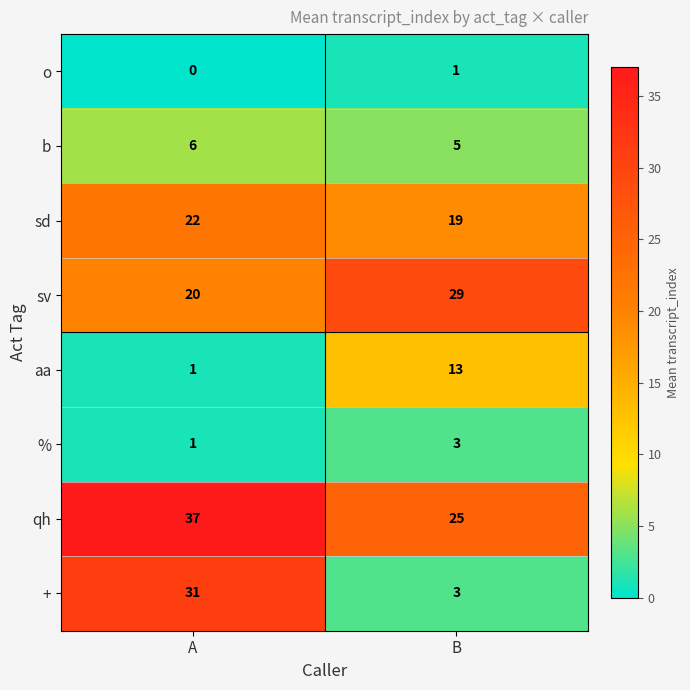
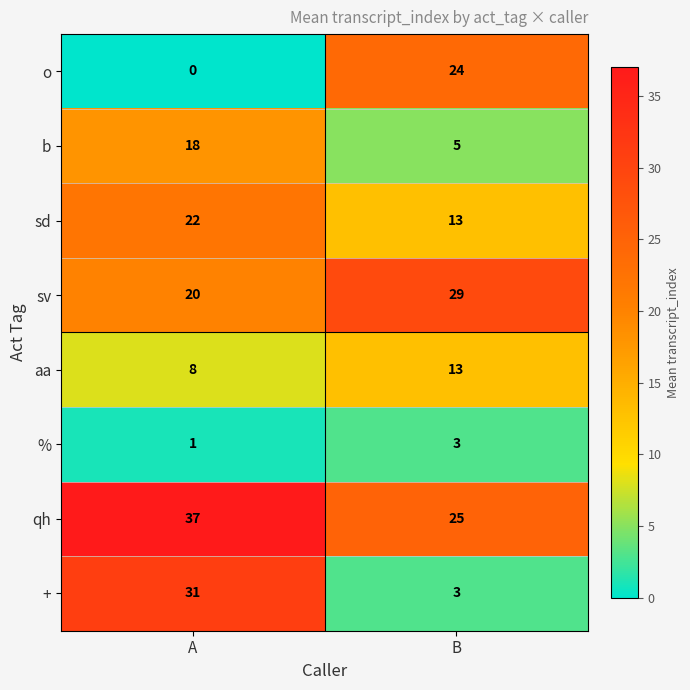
o, B: 1 -> 24
b, A: 6 -> 18
sd, B: 19 -> 13
aa, A: 1 -> 8
